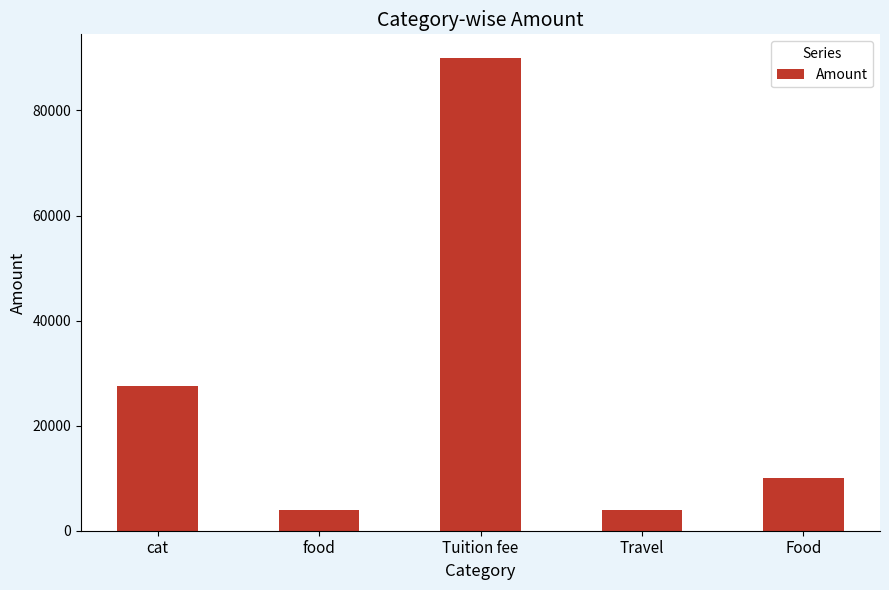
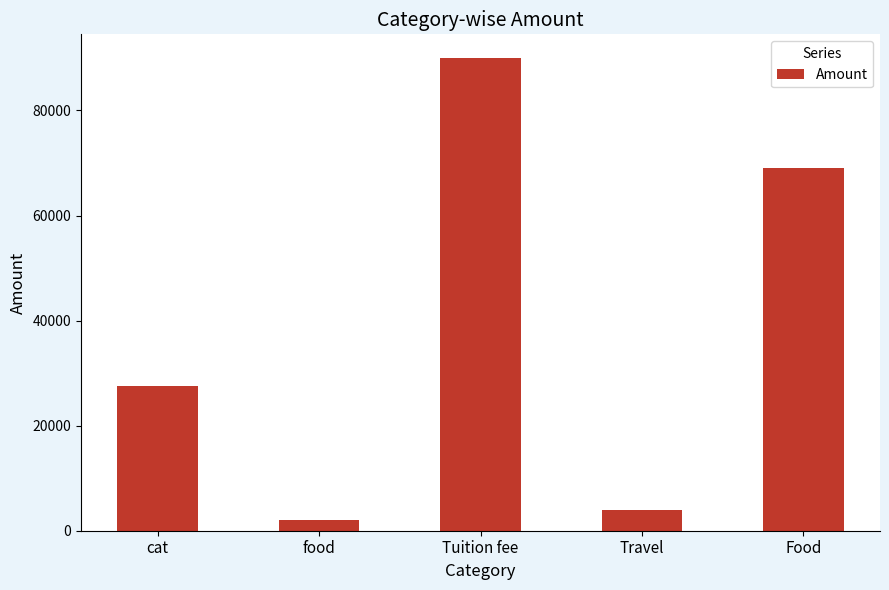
food: 4000 -> 2000
Food: 10000 -> 69000
